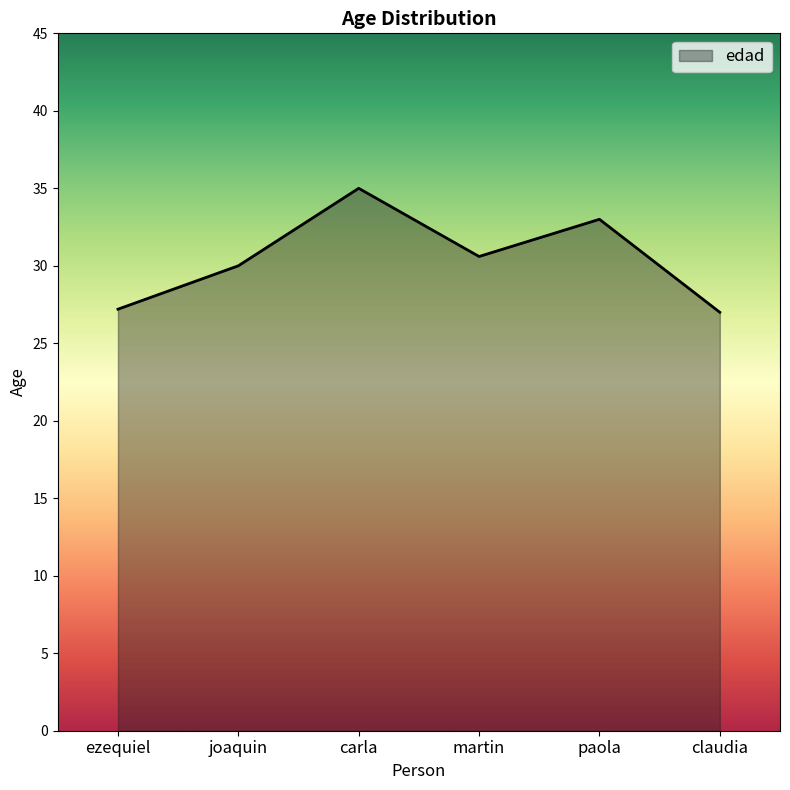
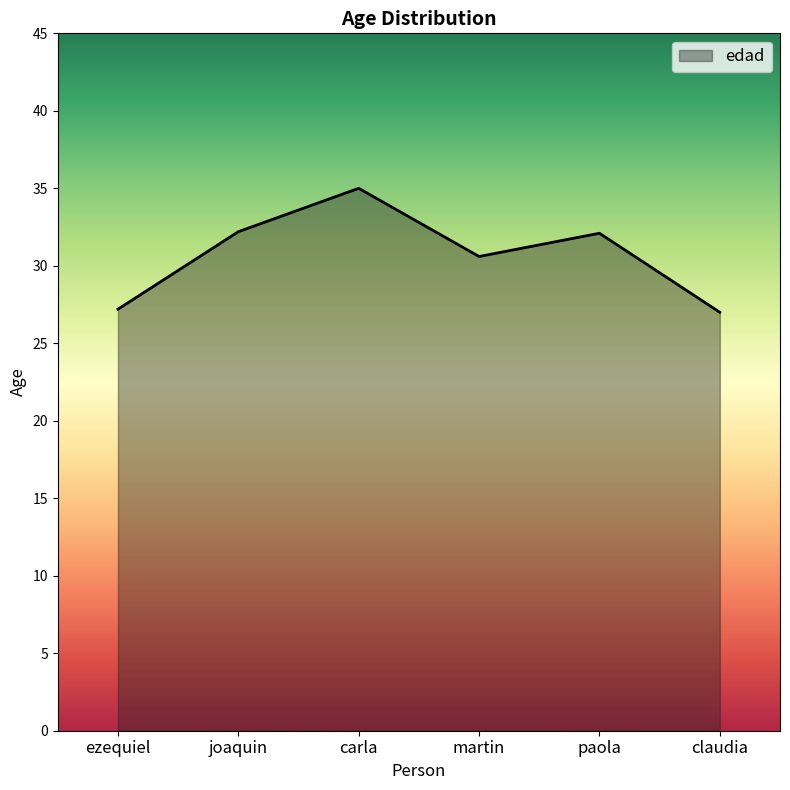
joaquin: 30.0 -> 32.2
paola: 33.0 -> 32.1
